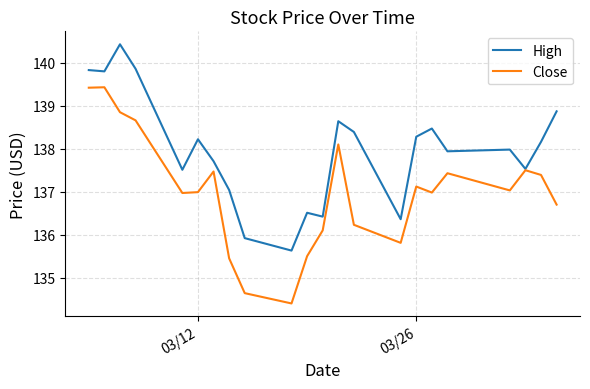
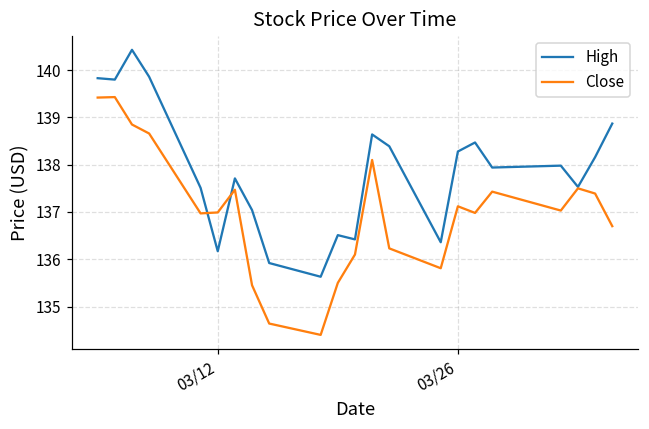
High, 03/12: 138.2 -> 136.2
